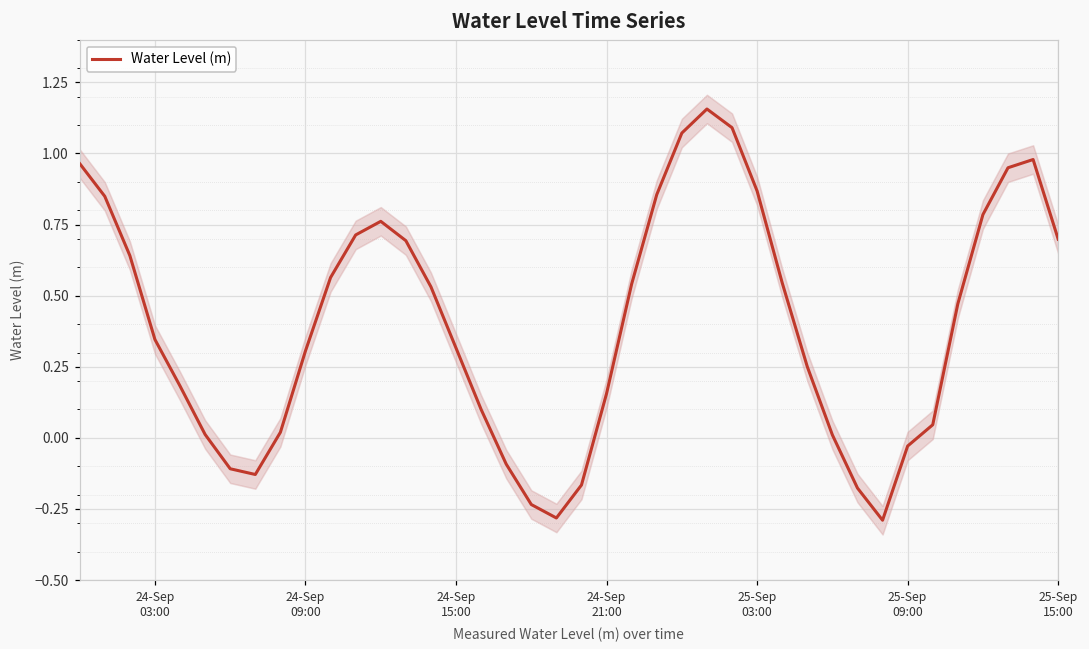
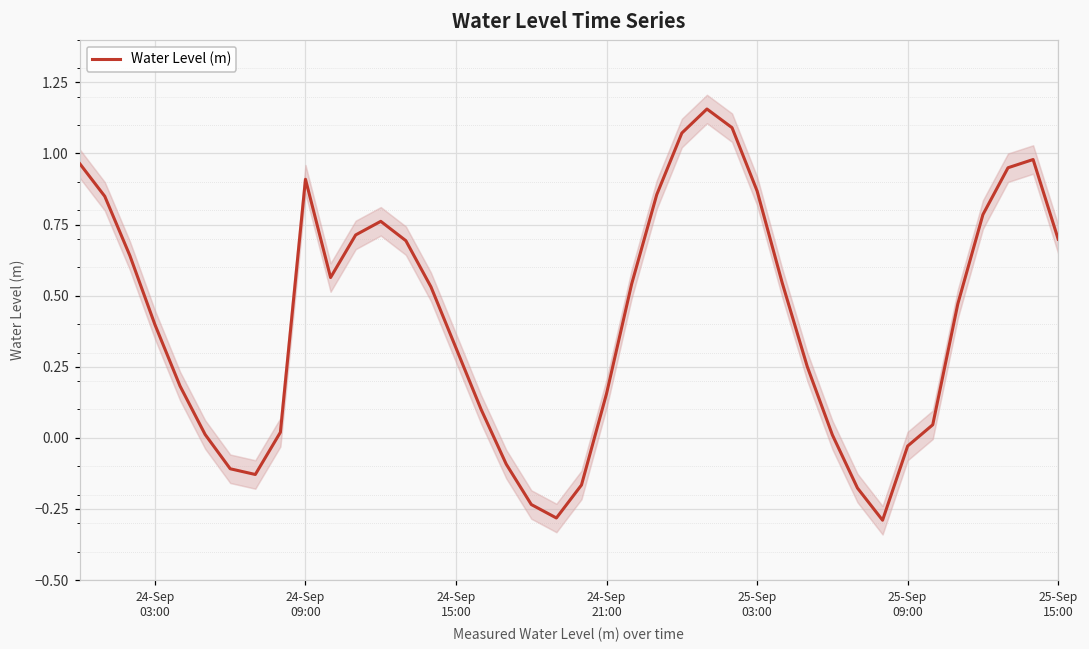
Water Level (m), 24-Sep 03:00: 0.35 -> 0.40
Water Level (m), 24-Sep 09:00: 0.31 -> 0.91
